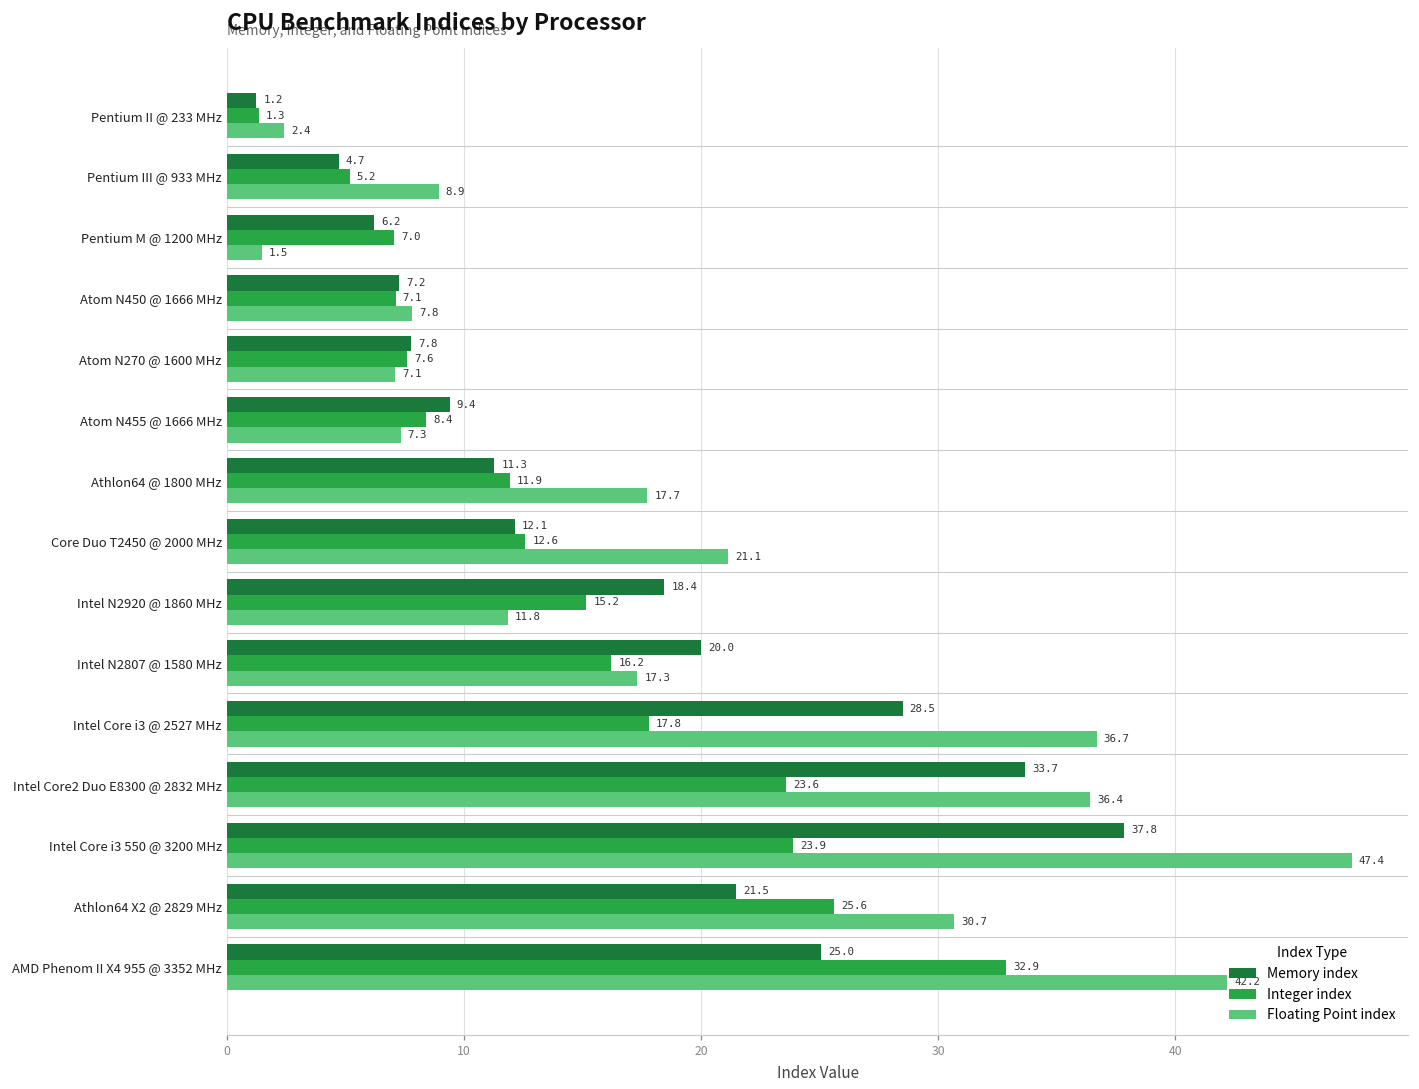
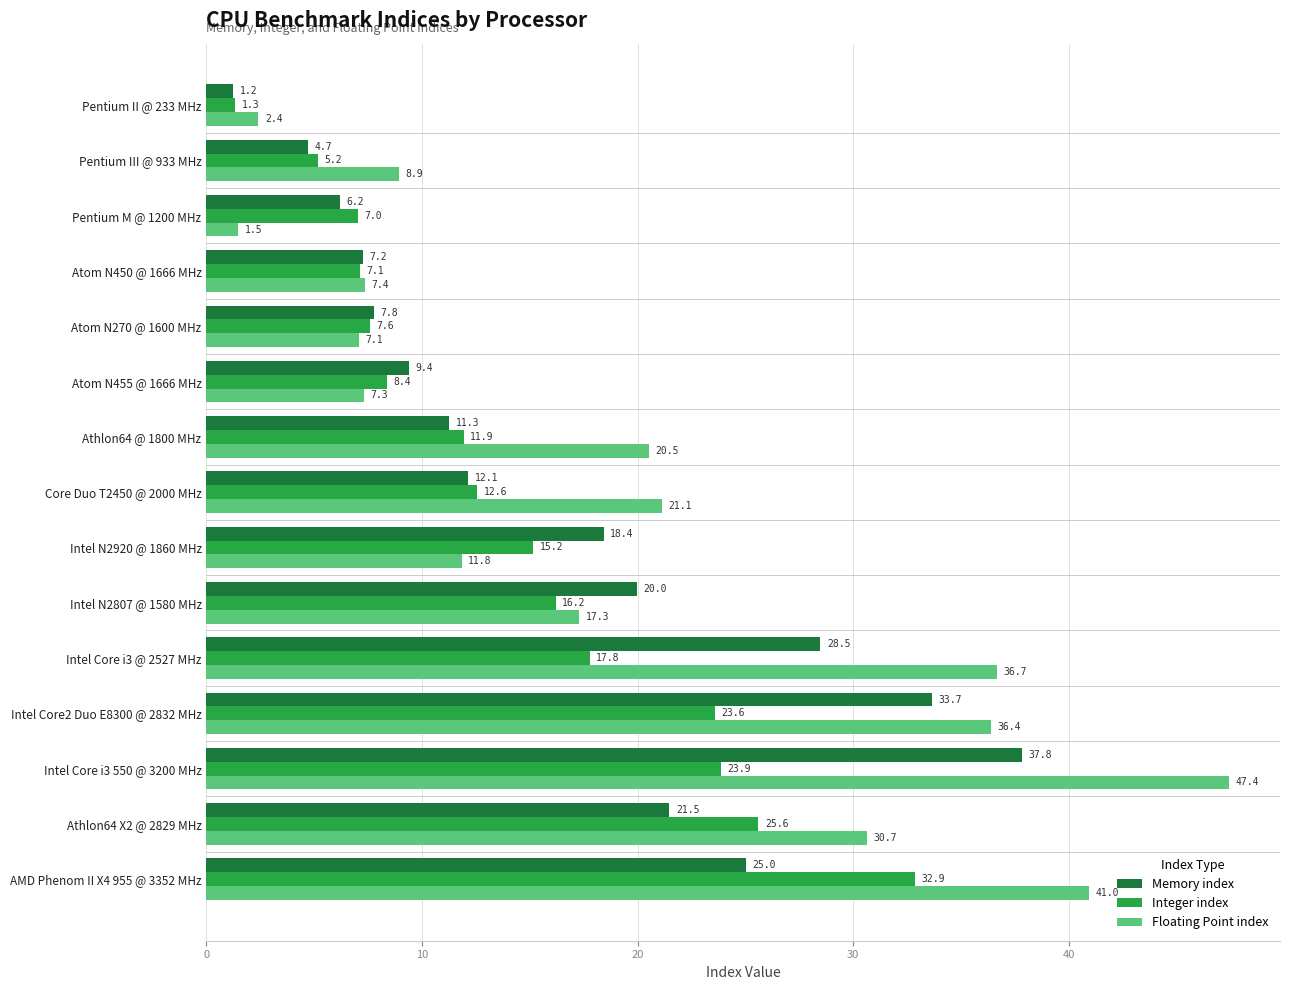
Floating Point index, Atom N450 @ 1666 MHz: 7.8 -> 7.4
Floating Point index, Athlon64 @ 1800 MHz: 17.7 -> 20.5
Floating Point index, AMD Phenom II X4 955 @ 3352 MHz: 42.2 -> 41.0
